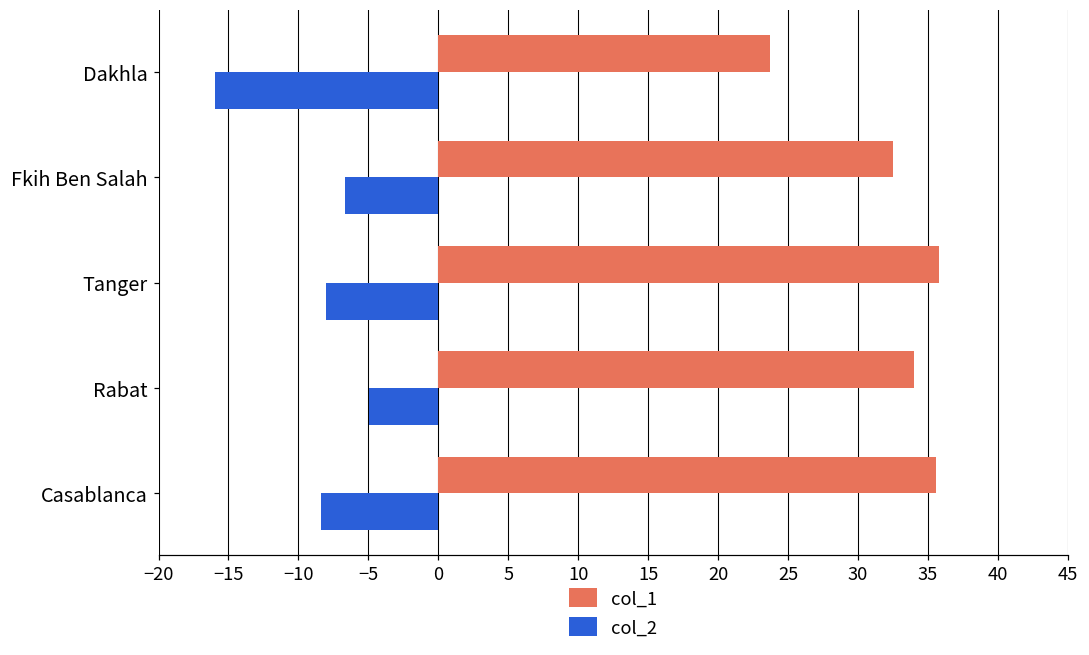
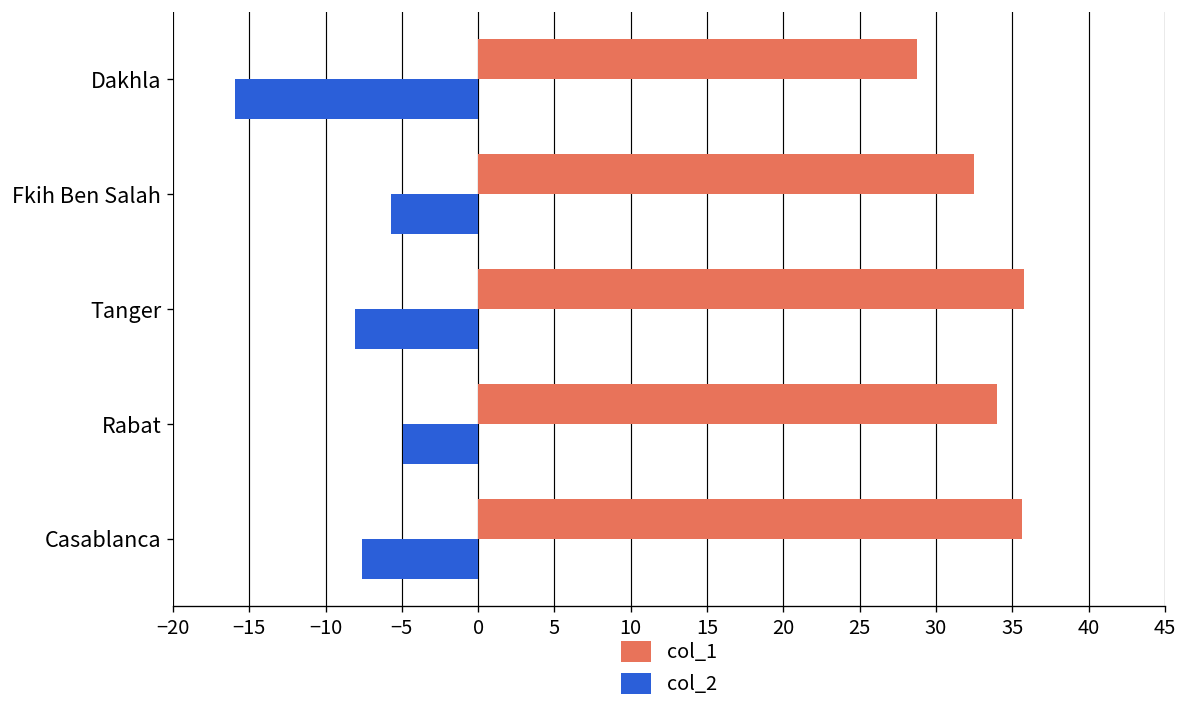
col_1, Dakhla: 23.7 -> 28.8
col_2, Fkih Ben Salah: -6.7 -> -5.7
col_2, Casablanca: -8.4 -> -7.6
